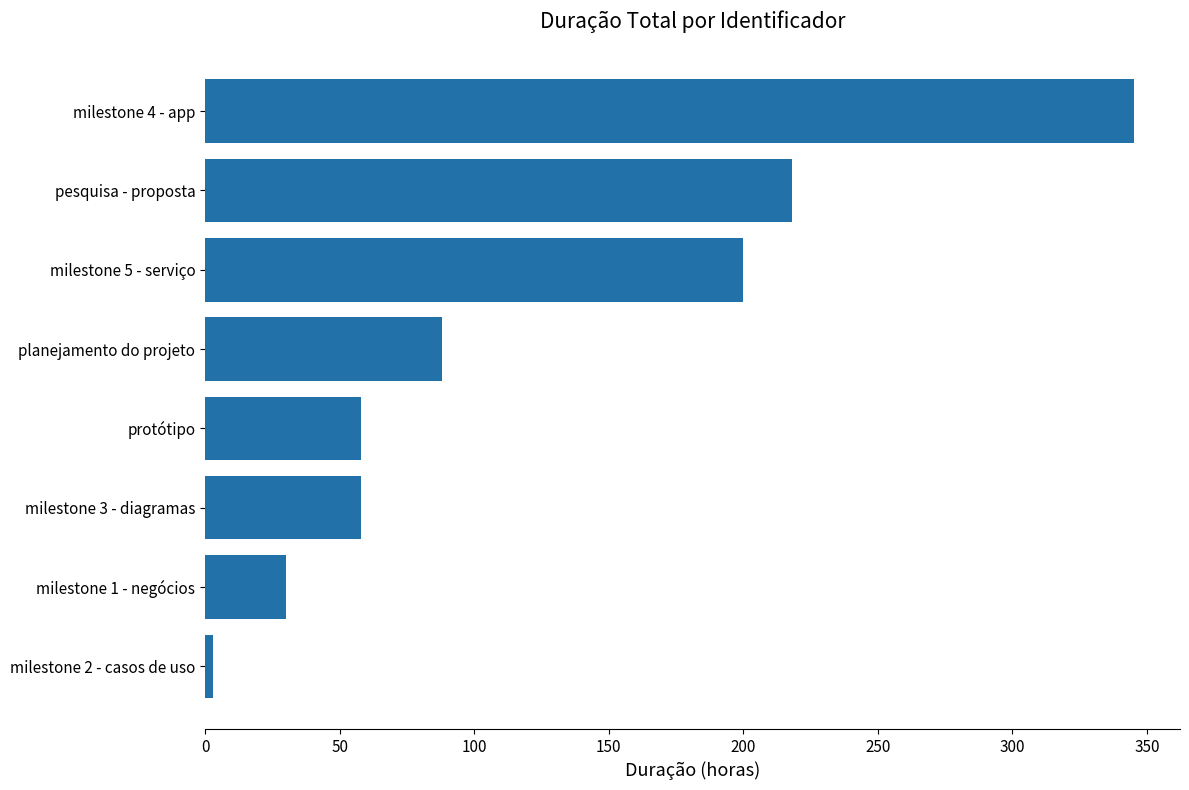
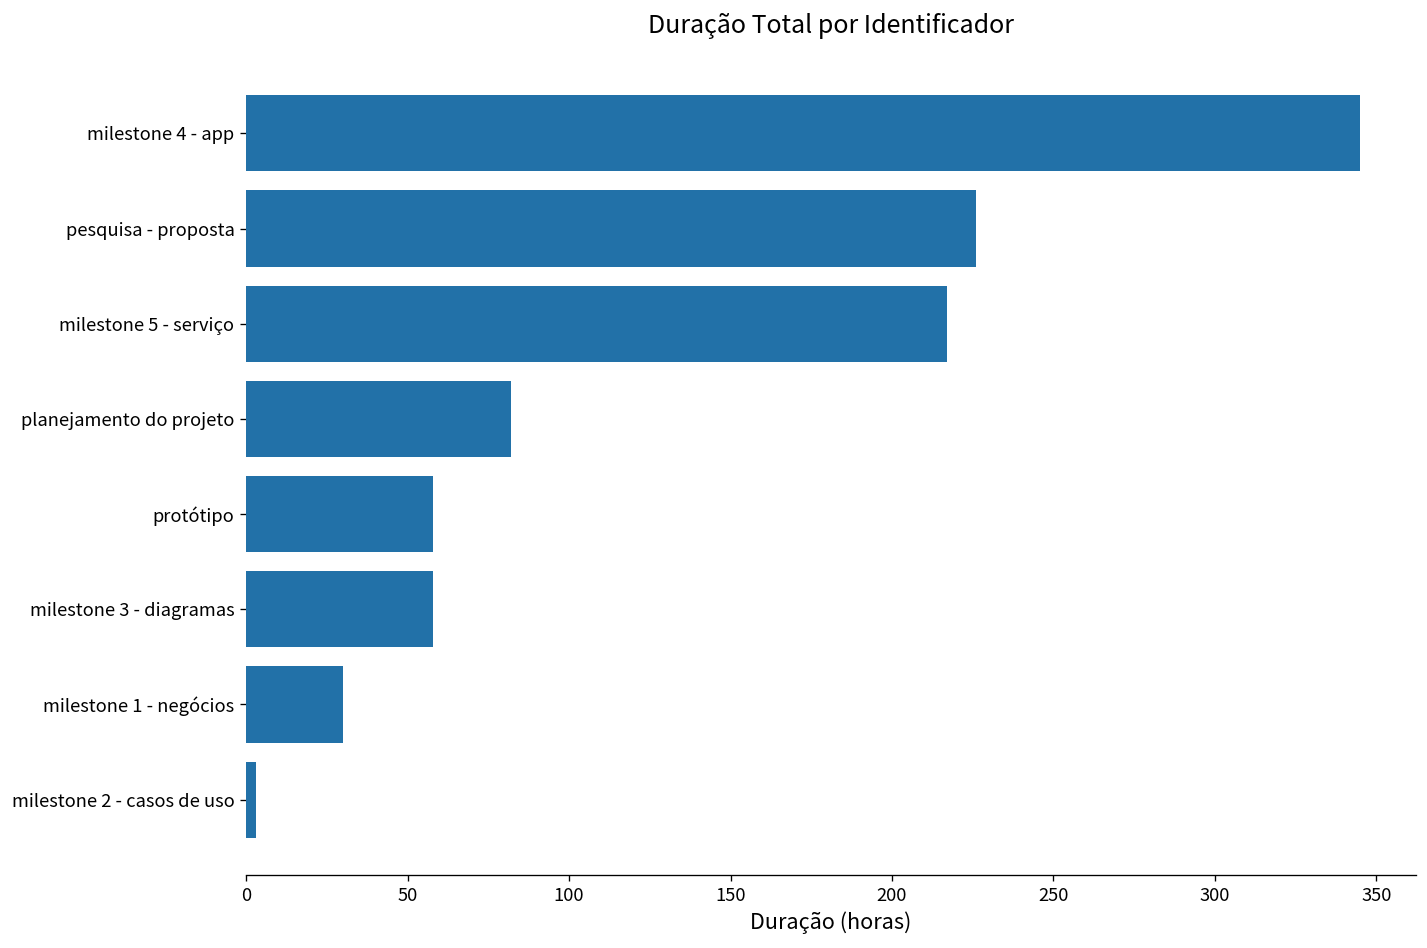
pesquisa - proposta: 218 -> 226
milestone 5 - serviço: 200 -> 217
planejamento do projeto: 88 -> 82
